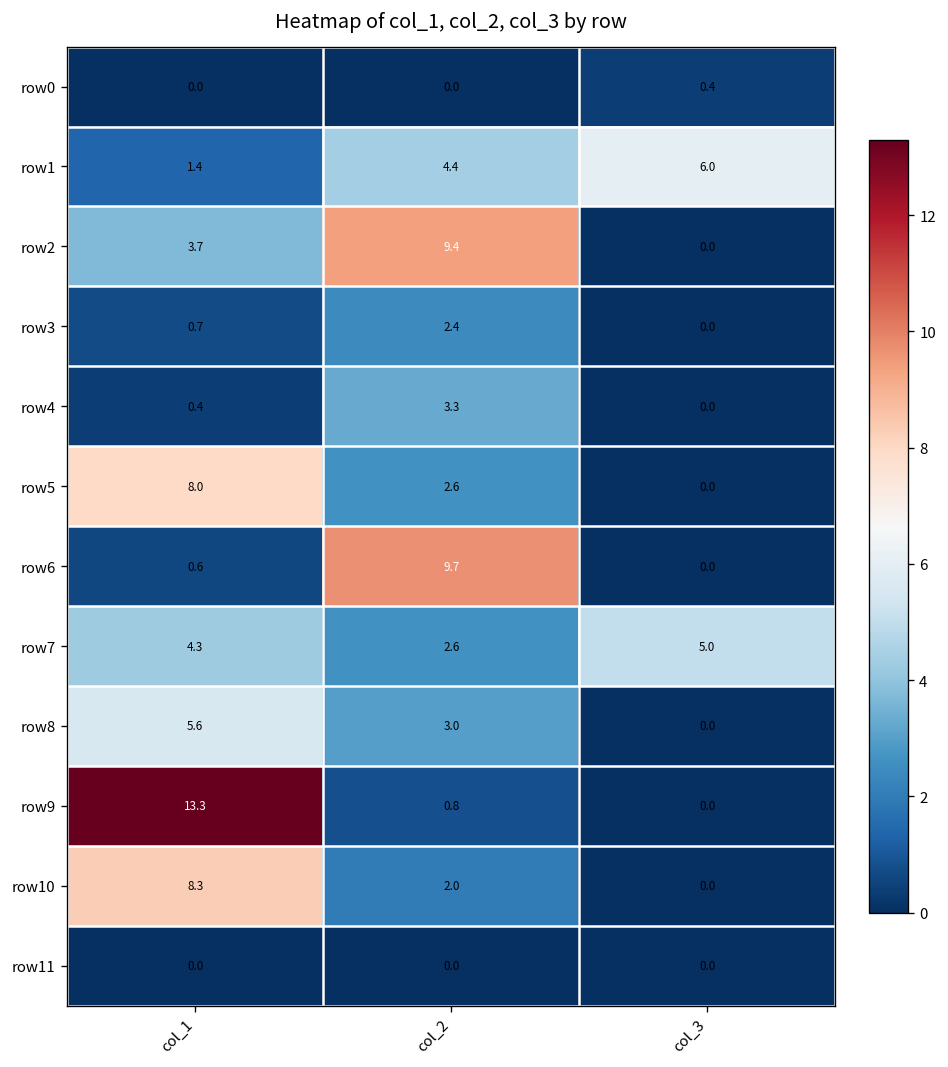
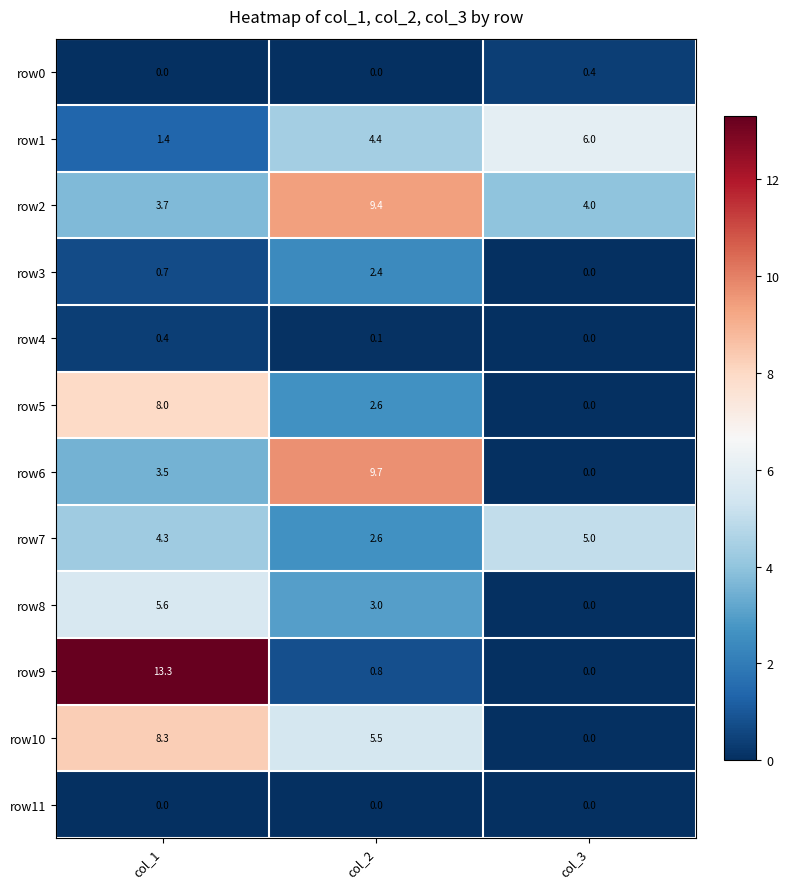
row2, col_3: 0.0 -> 4.0
row4, col_2: 3.3 -> 0.1
row6, col_1: 0.6 -> 3.5
row10, col_2: 2.0 -> 5.5
